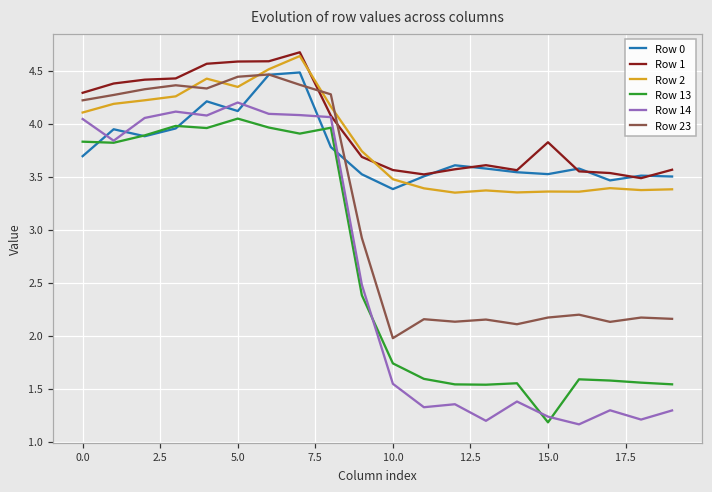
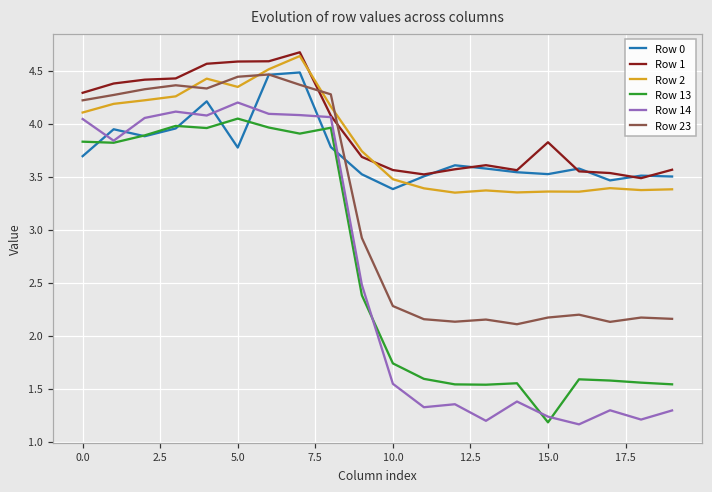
Row 0, 5.0: 4.1 -> 3.8
Row 23, 10.0: 2.0 -> 2.3
